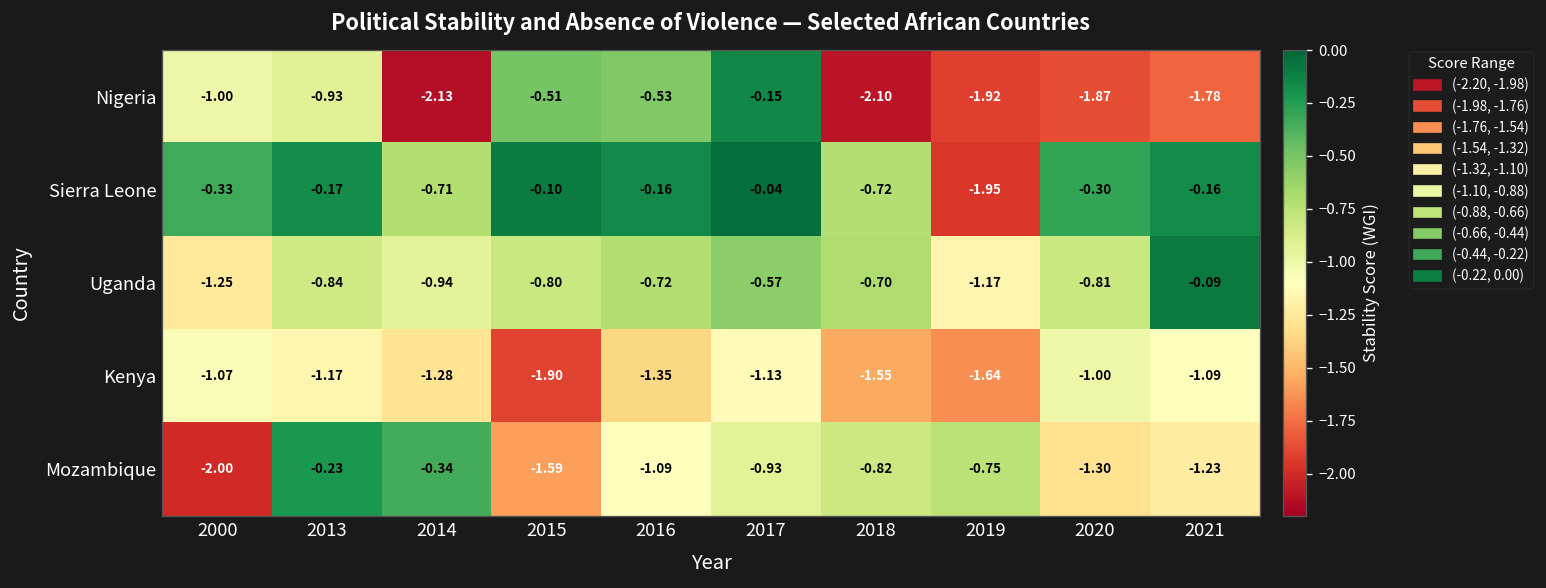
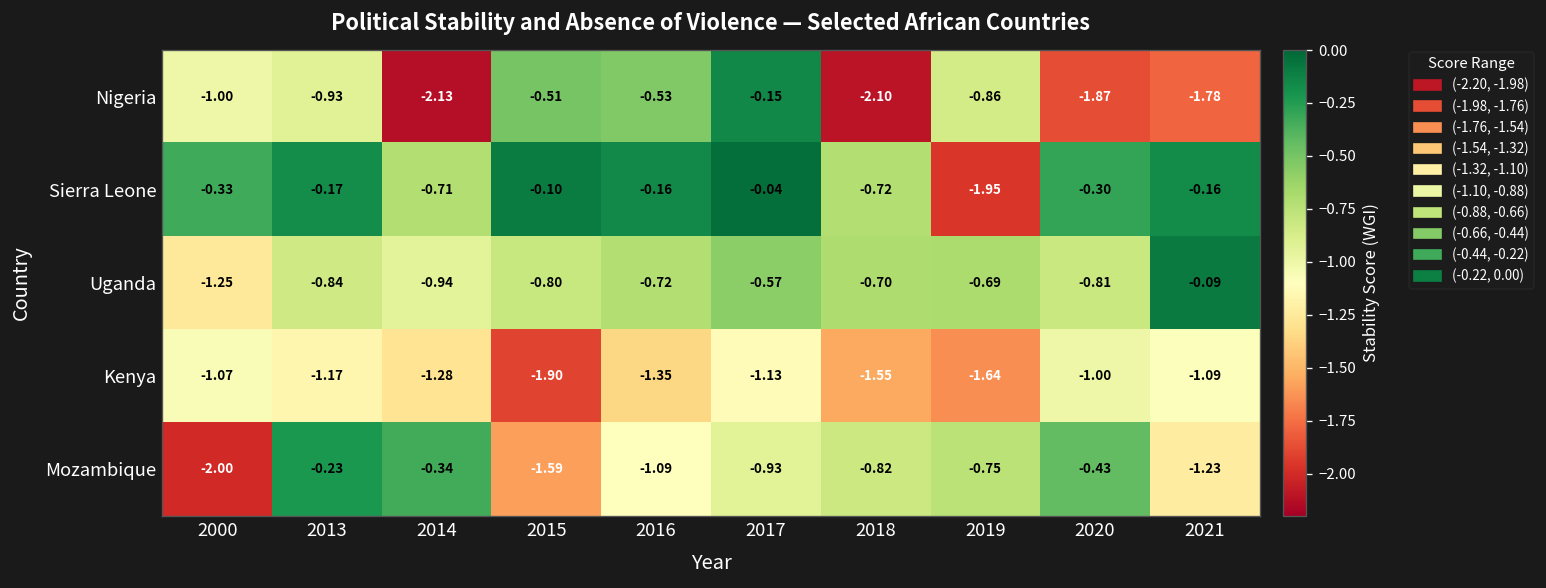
Nigeria, 2019: -1.92 -> -0.86
Uganda, 2019: -1.17 -> -0.69
Mozambique, 2020: -1.30 -> -0.43
